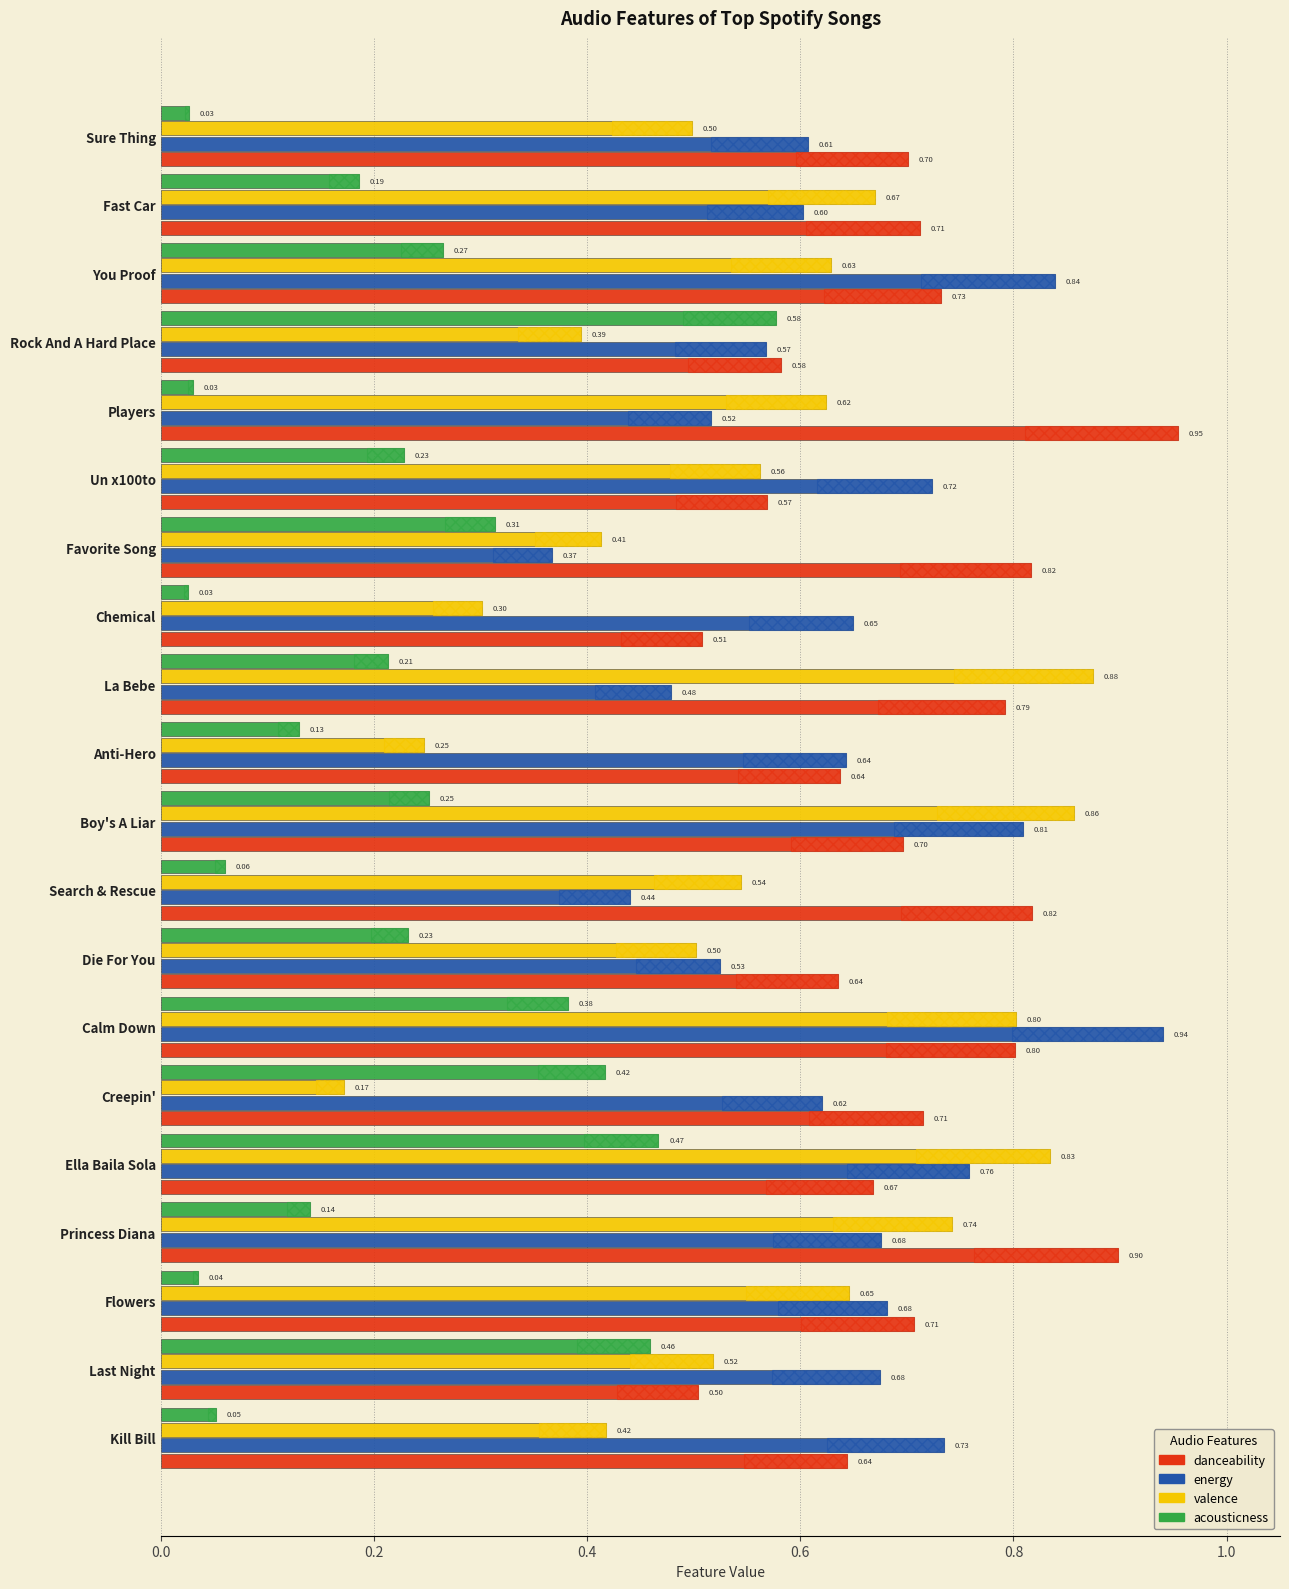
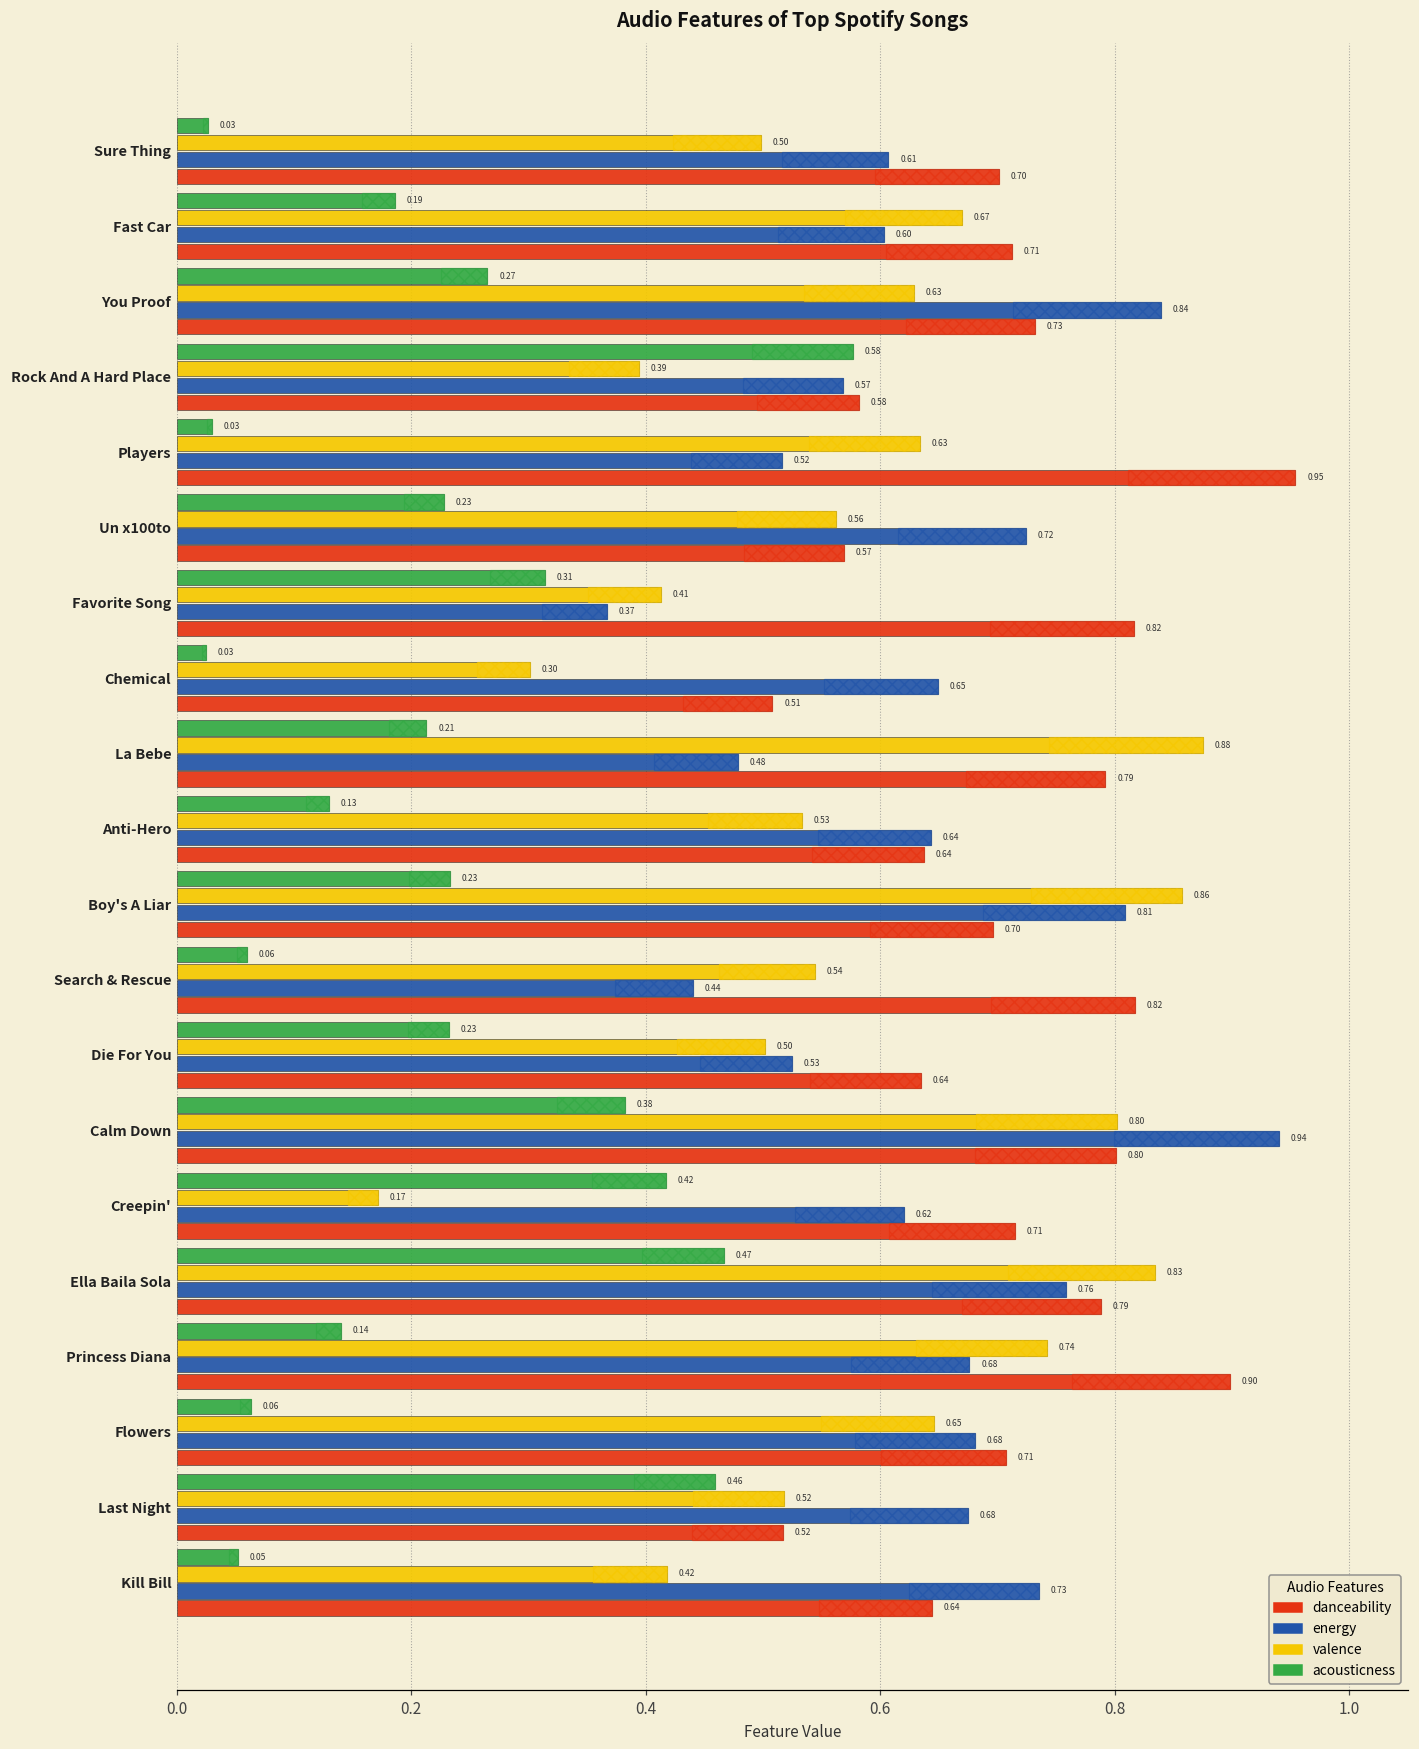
valence, Players: 0.62 -> 0.63
valence, Anti-Hero: 0.25 -> 0.53
acousticness, Boy's A Liar: 0.25 -> 0.23
danceability, Ella Baila Sola: 0.67 -> 0.79
acousticness, Flowers: 0.04 -> 0.06
danceability, Last Night: 0.50 -> 0.52
